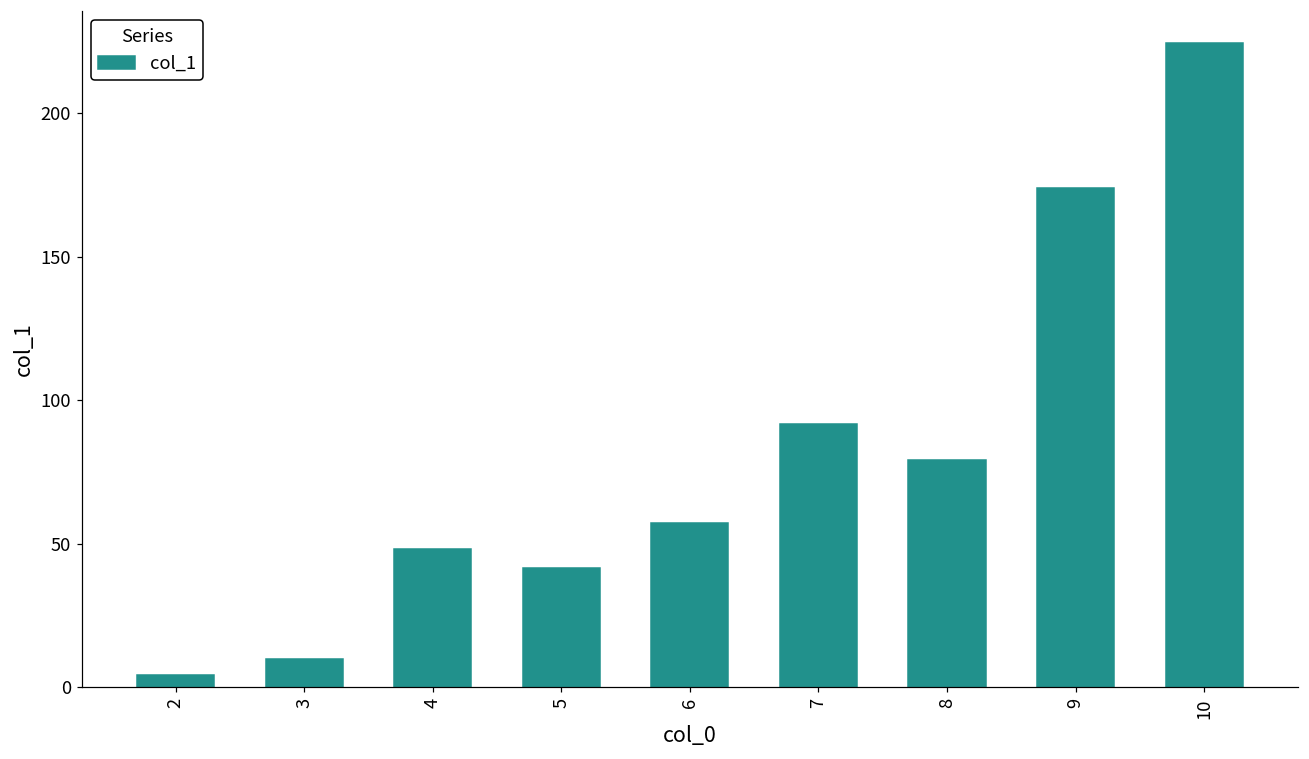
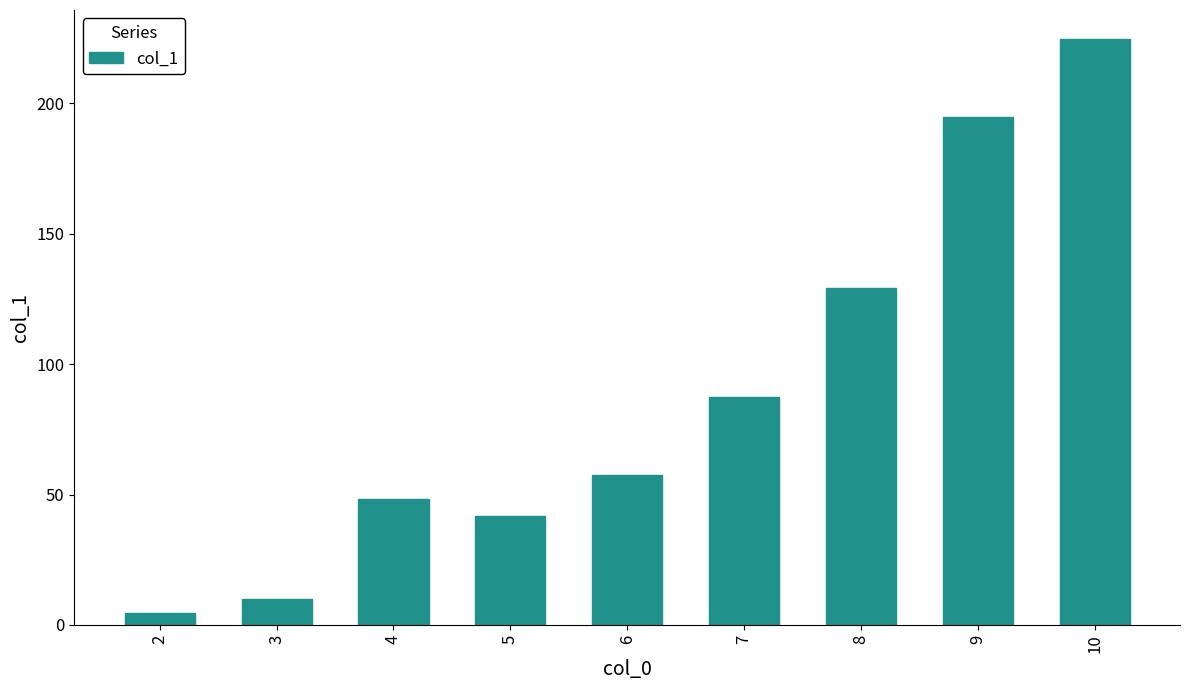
7: 92 -> 87
8: 79 -> 129
9: 174 -> 195
